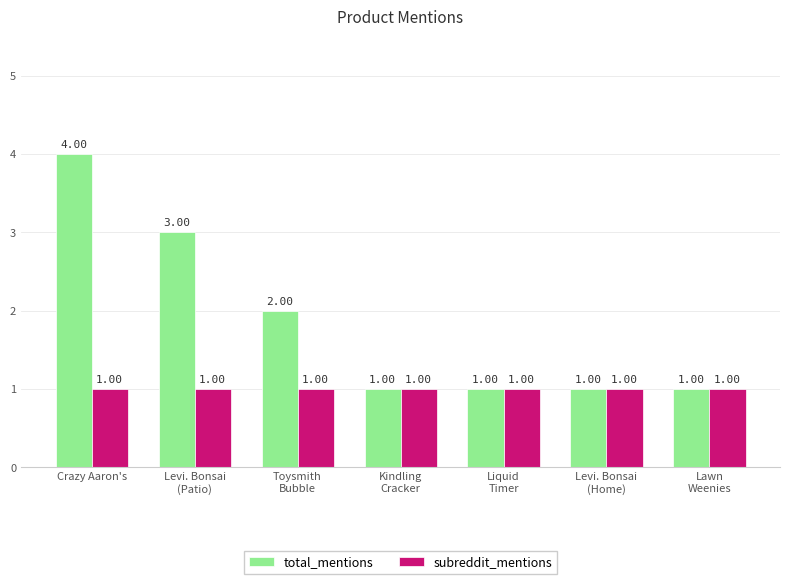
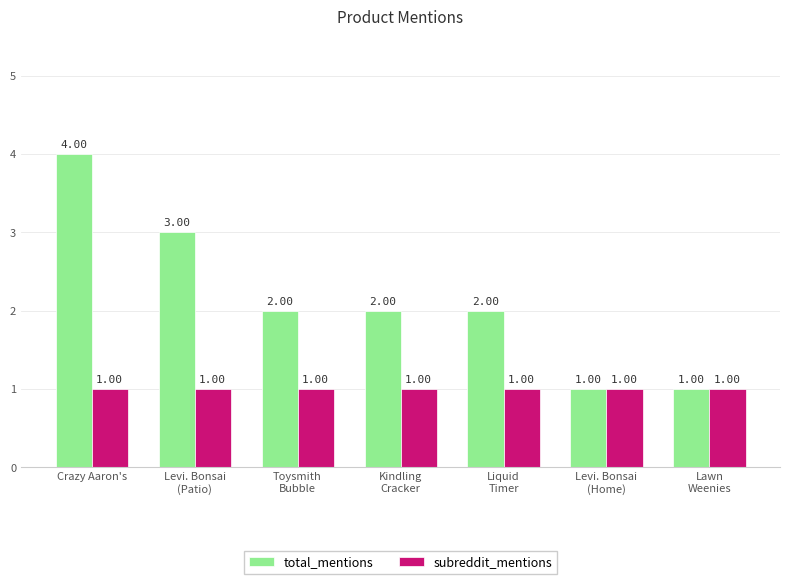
total_mentions, Kindling Cracker: 1.00 -> 2.00
total_mentions, Liquid Timer: 1.00 -> 2.00
